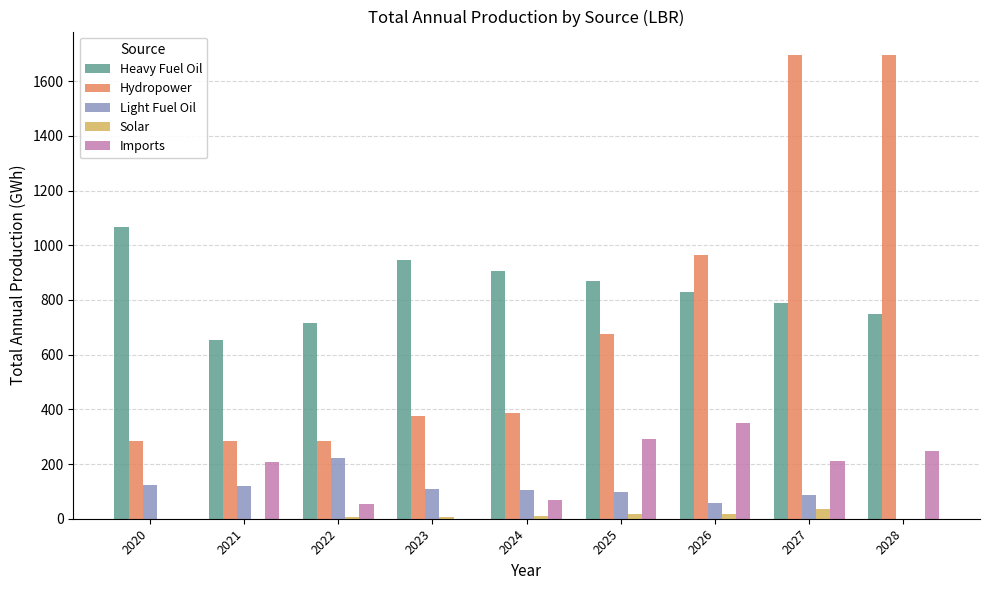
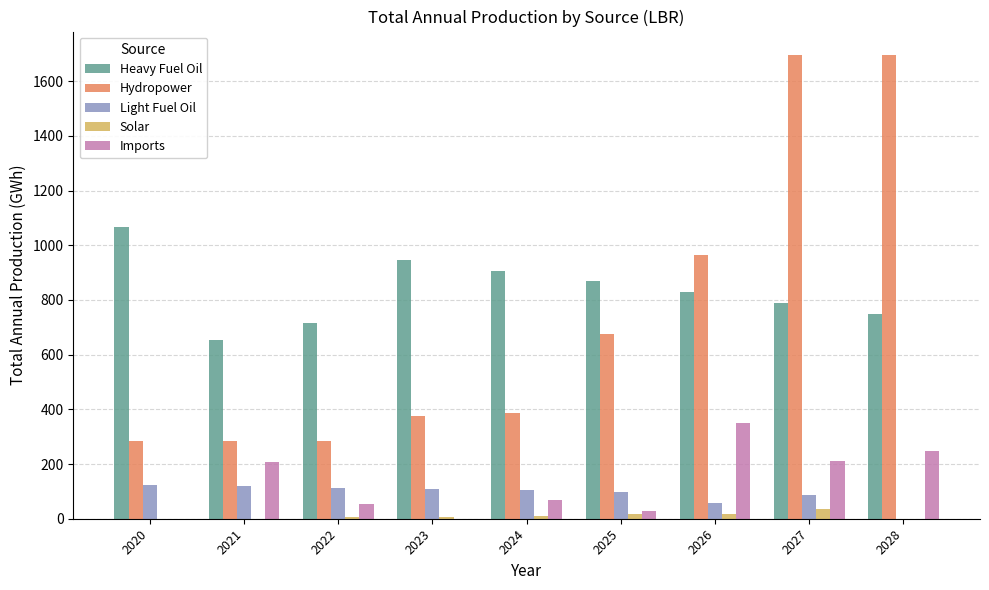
Light Fuel Oil, 2022: 220 -> 110
Imports, 2025: 290 -> 30
